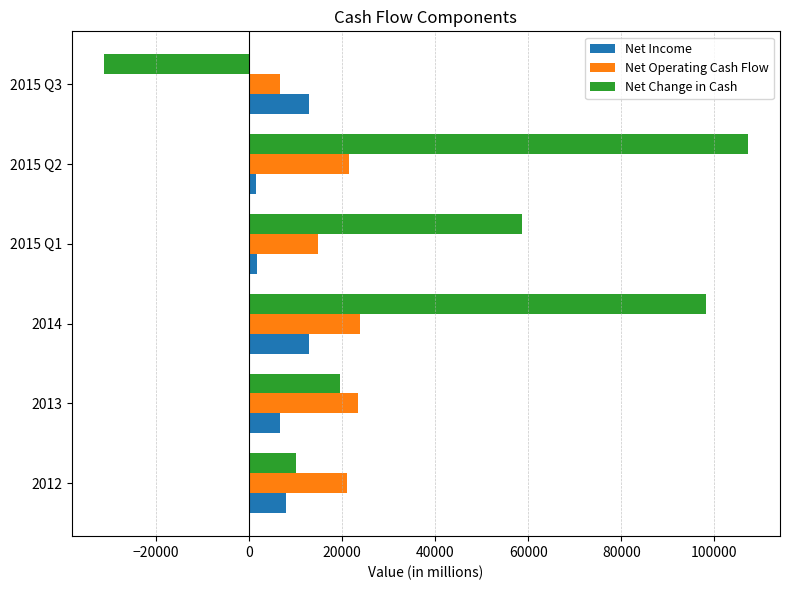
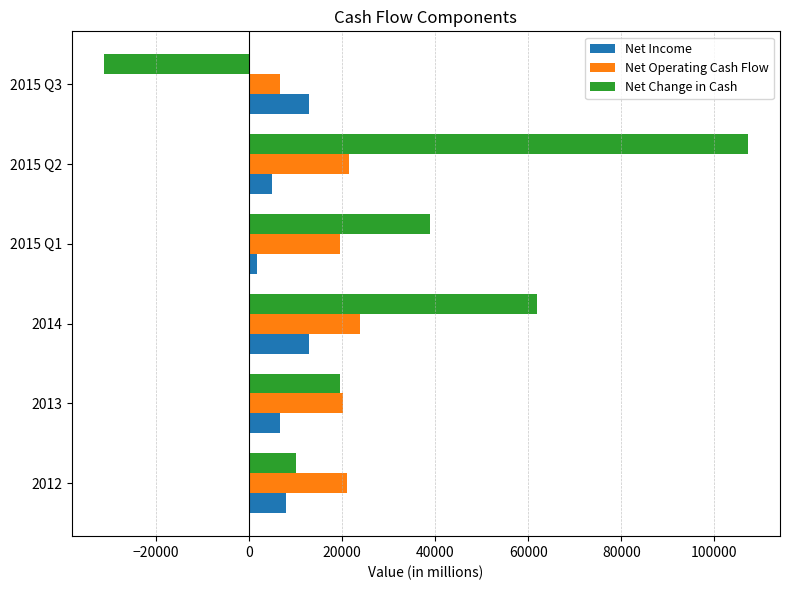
Net Income, 2015 Q2: 2000 -> 5000
Net Change in Cash, 2015 Q1: 59000 -> 39000
Net Operating Cash Flow, 2015 Q1: 15000 -> 20000
Net Change in Cash, 2014: 98000 -> 62000
Net Operating Cash Flow, 2013: 23000 -> 20000
